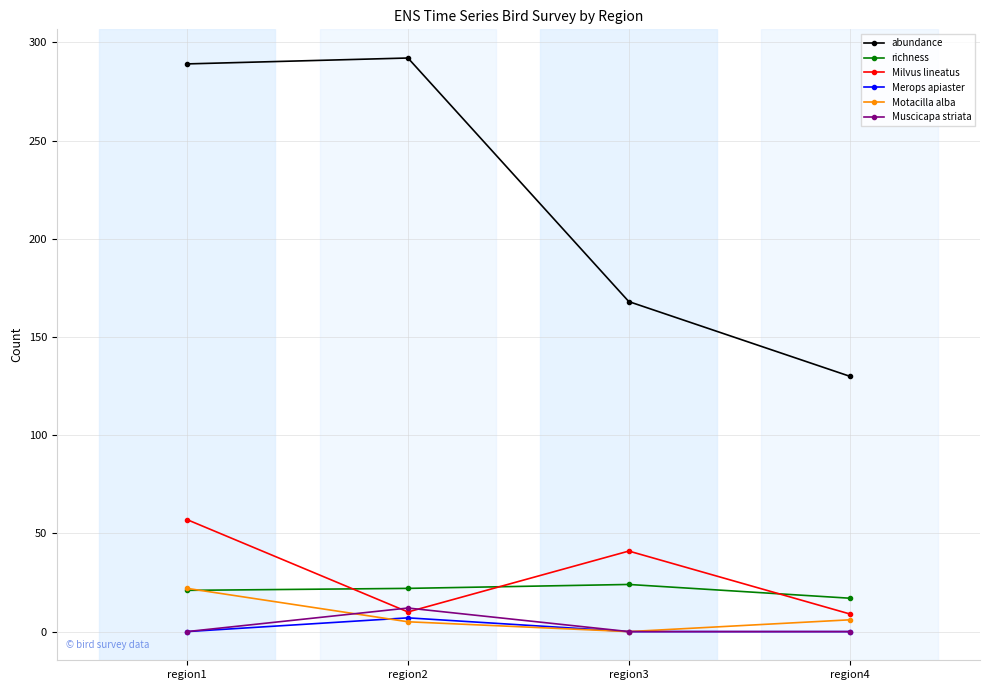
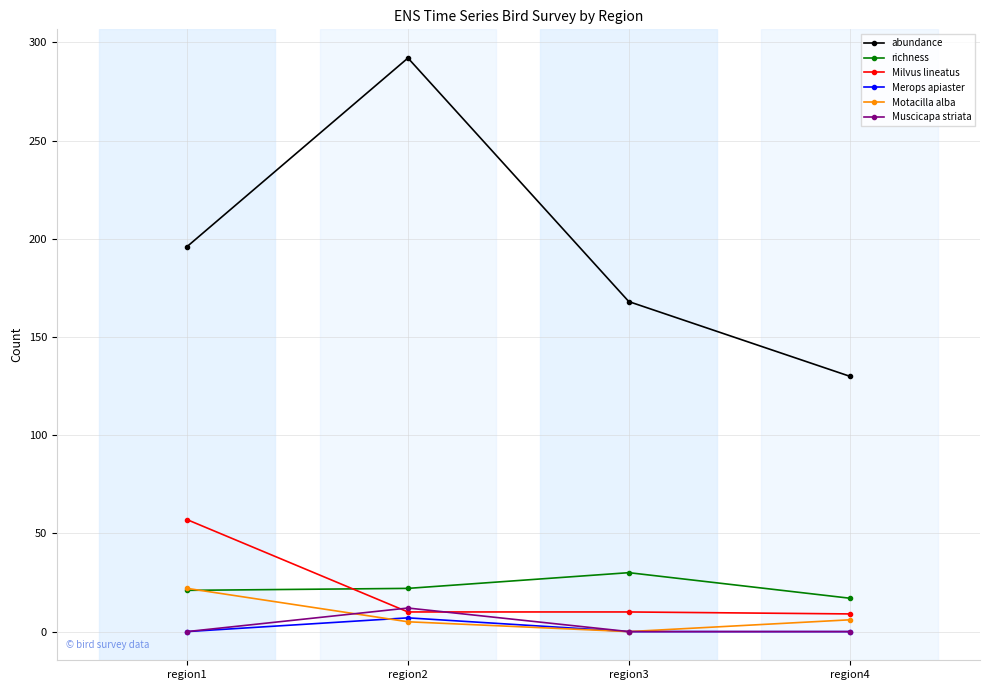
abundance, region1: 289 -> 196
richness, region3: 24 -> 30
Milvus lineatus, region3: 41 -> 10
